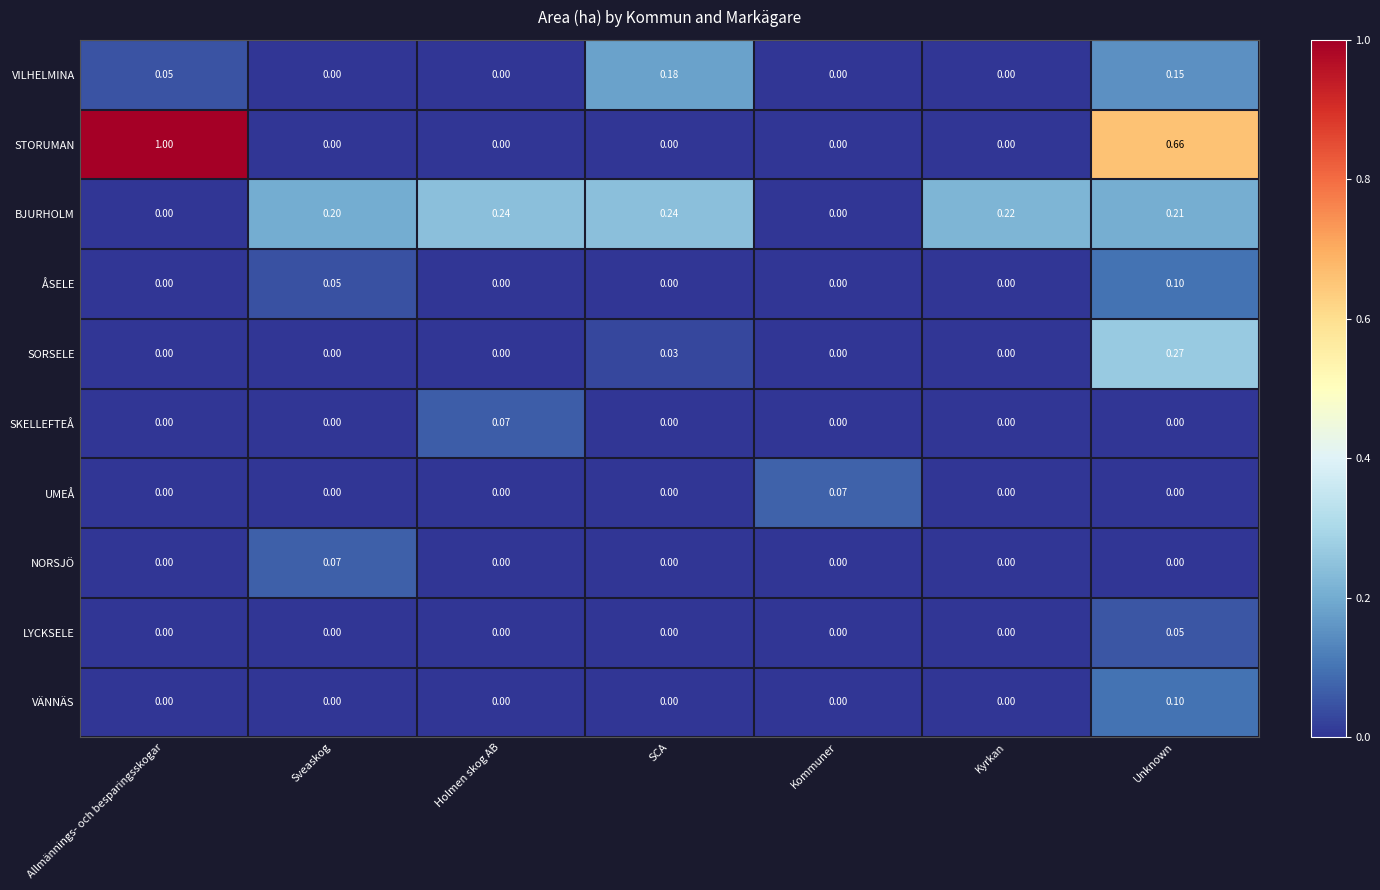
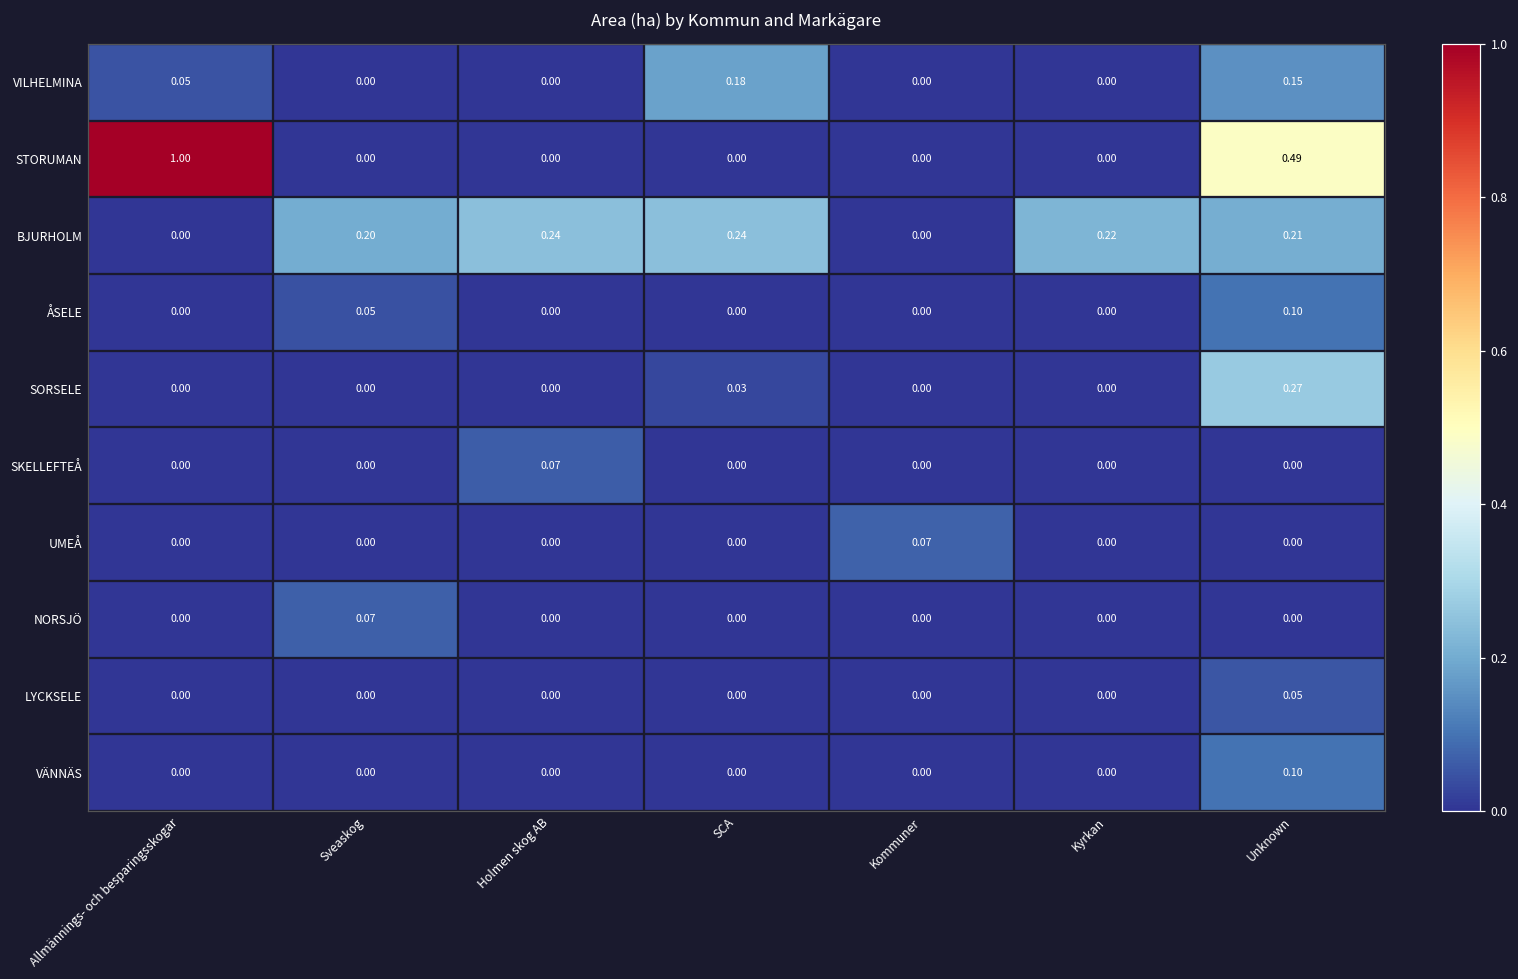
STORUMAN, Unknown: 0.66 -> 0.49
